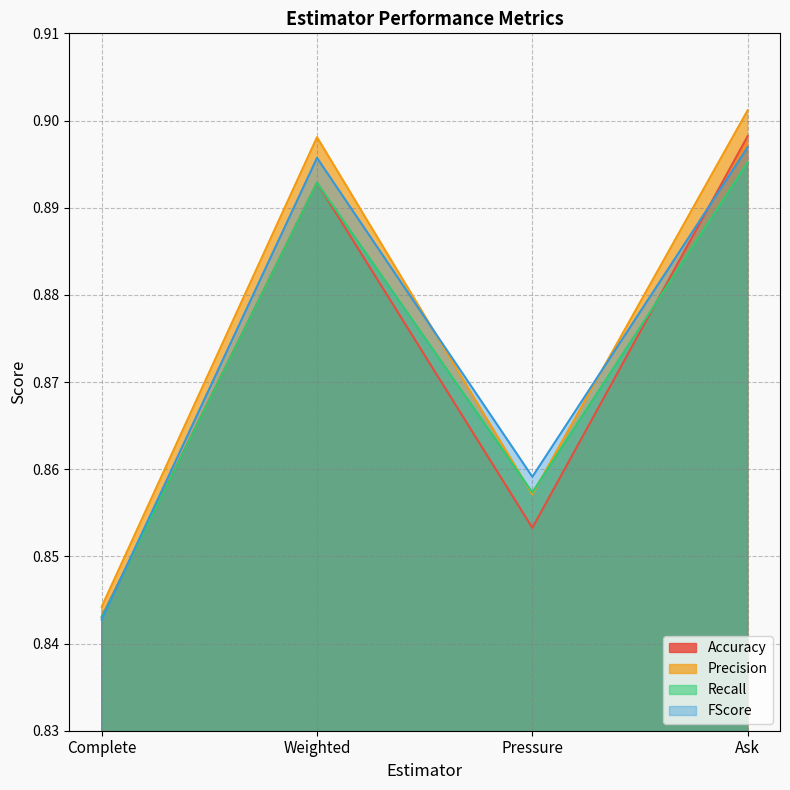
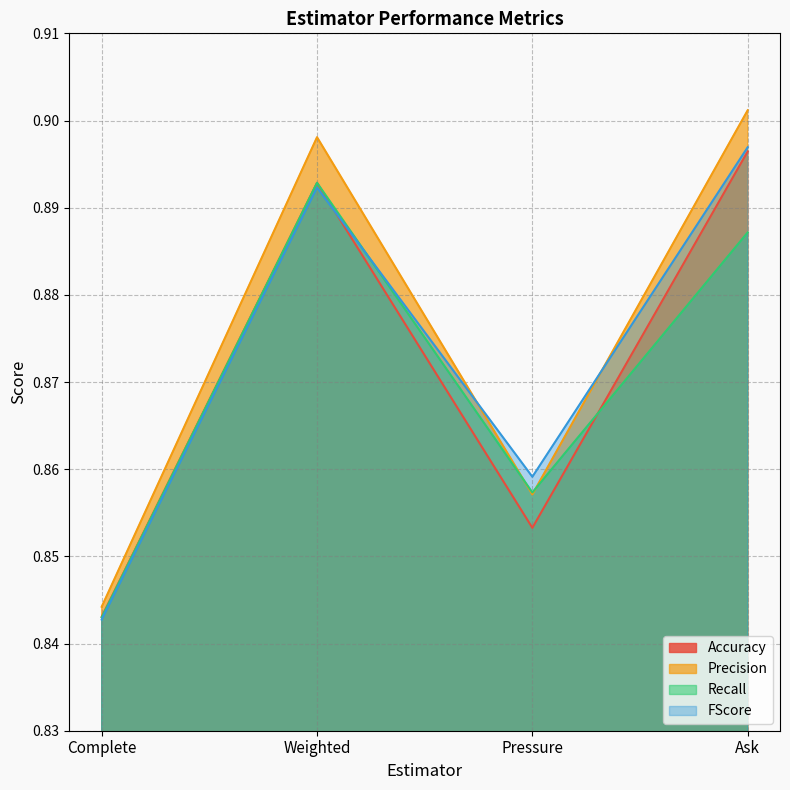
FScore, Weighted: 0.896 -> 0.892
Accuracy, Ask: 0.898 -> 0.896
Recall, Ask: 0.895 -> 0.887
